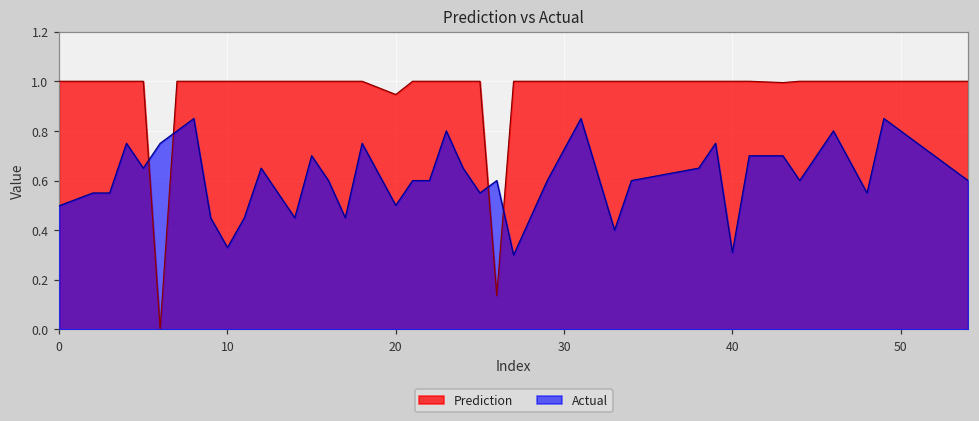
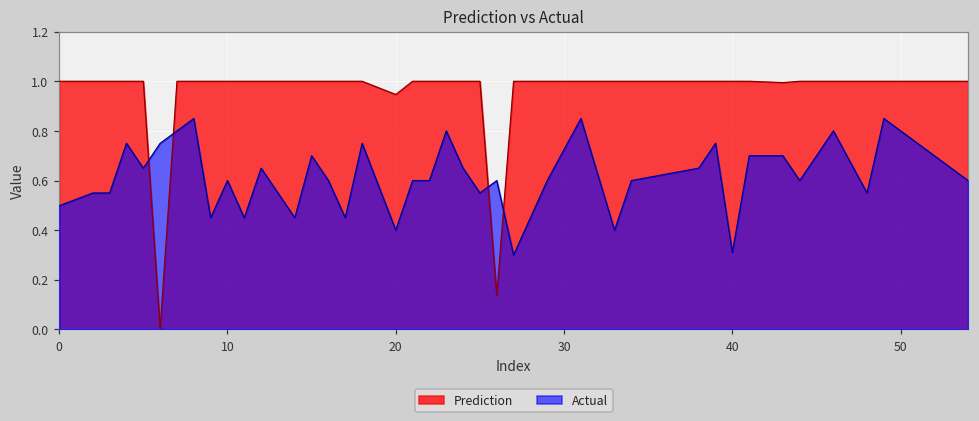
Actual, 10: 0.33 -> 0.60
Actual, 20: 0.5 -> 0.4
